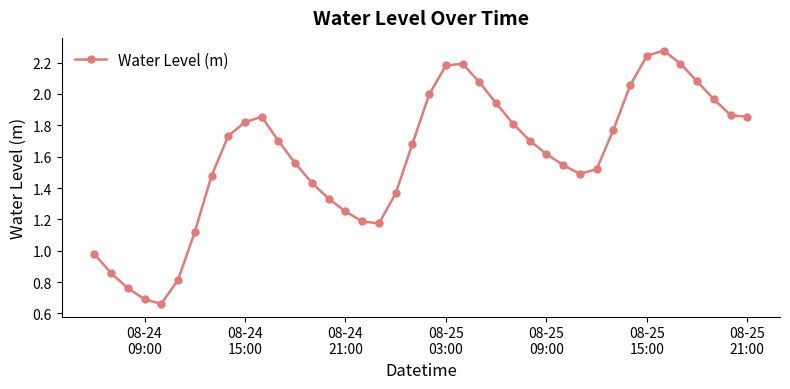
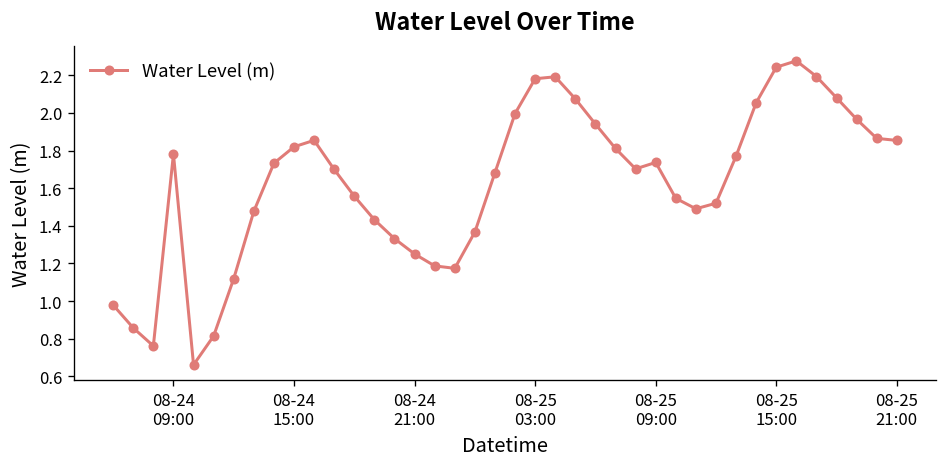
08-24 09:00: 0.69 -> 1.78
08-25 09:00: 1.62 -> 1.74
